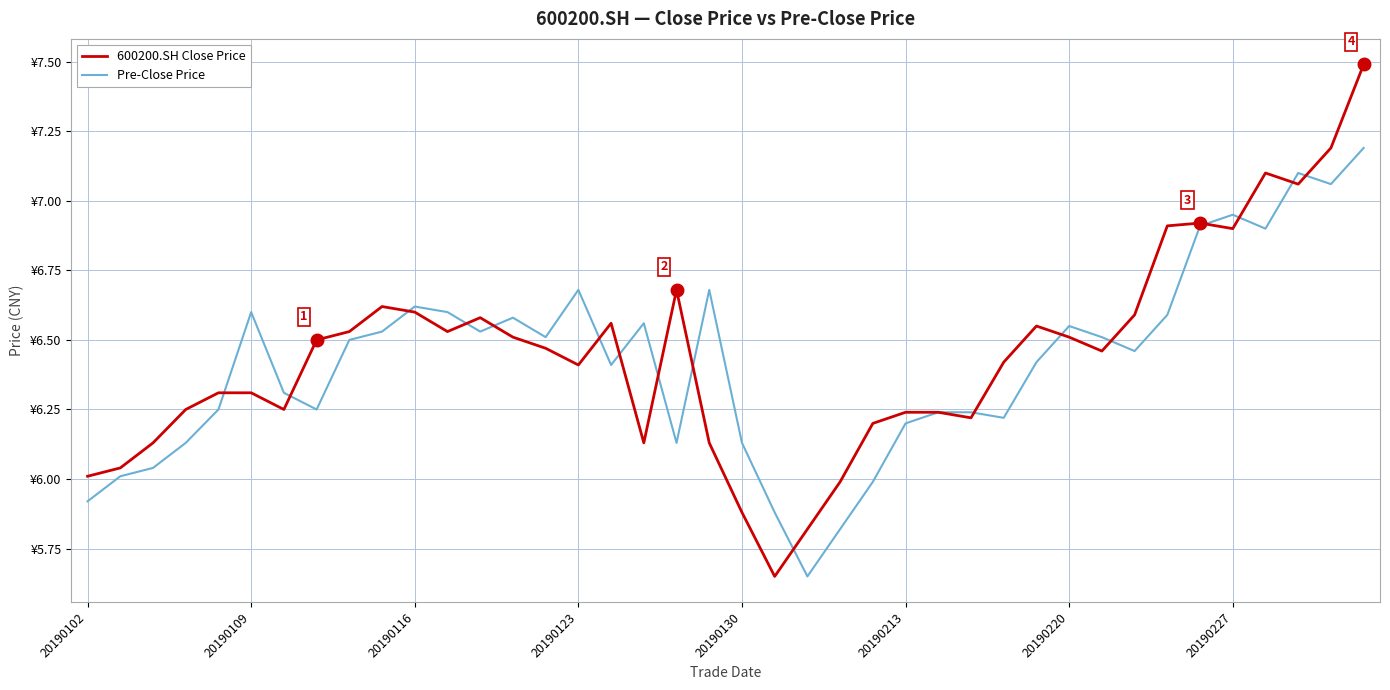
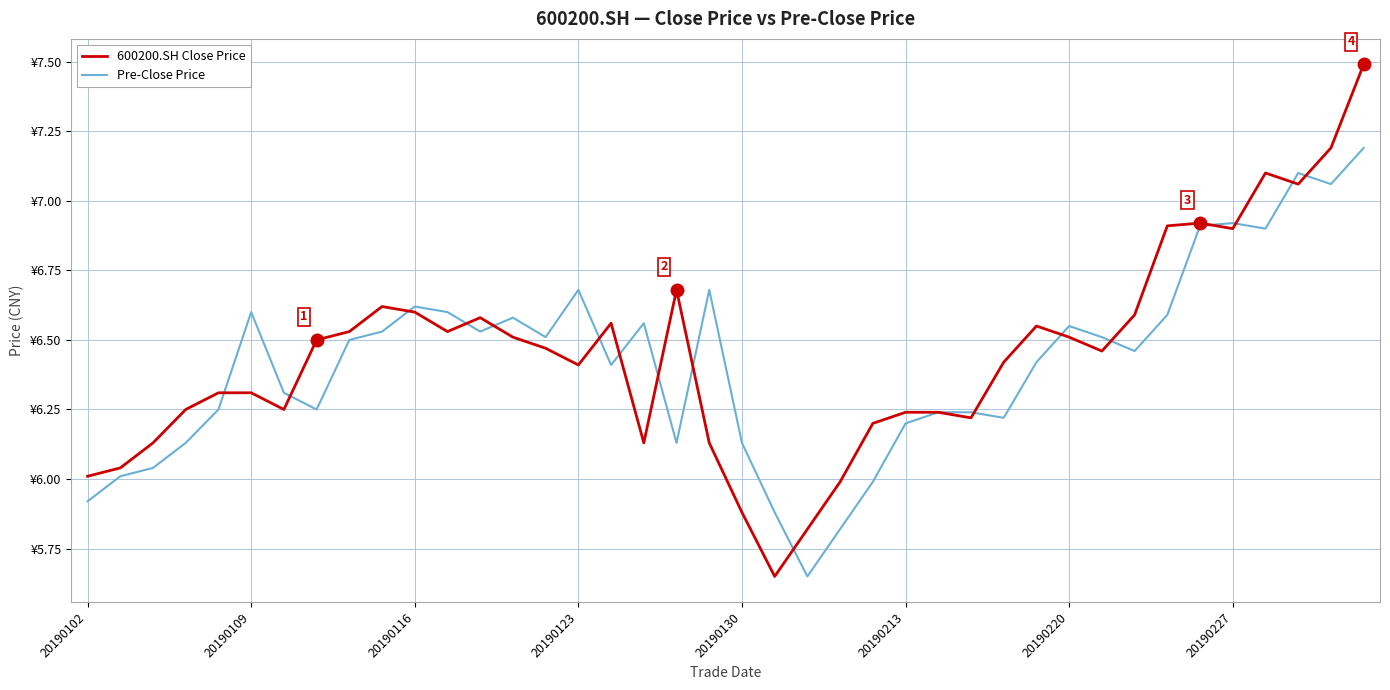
Pre-Close Price, 20190227: ¥6.95 -> ¥6.92
